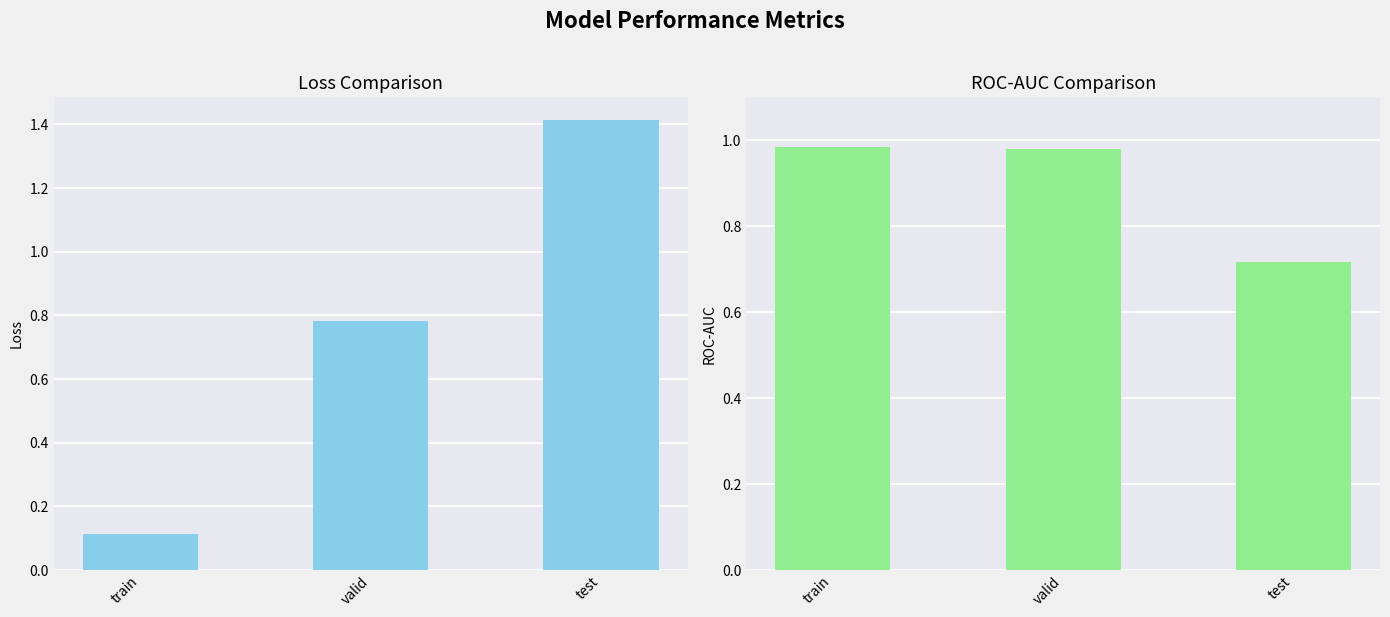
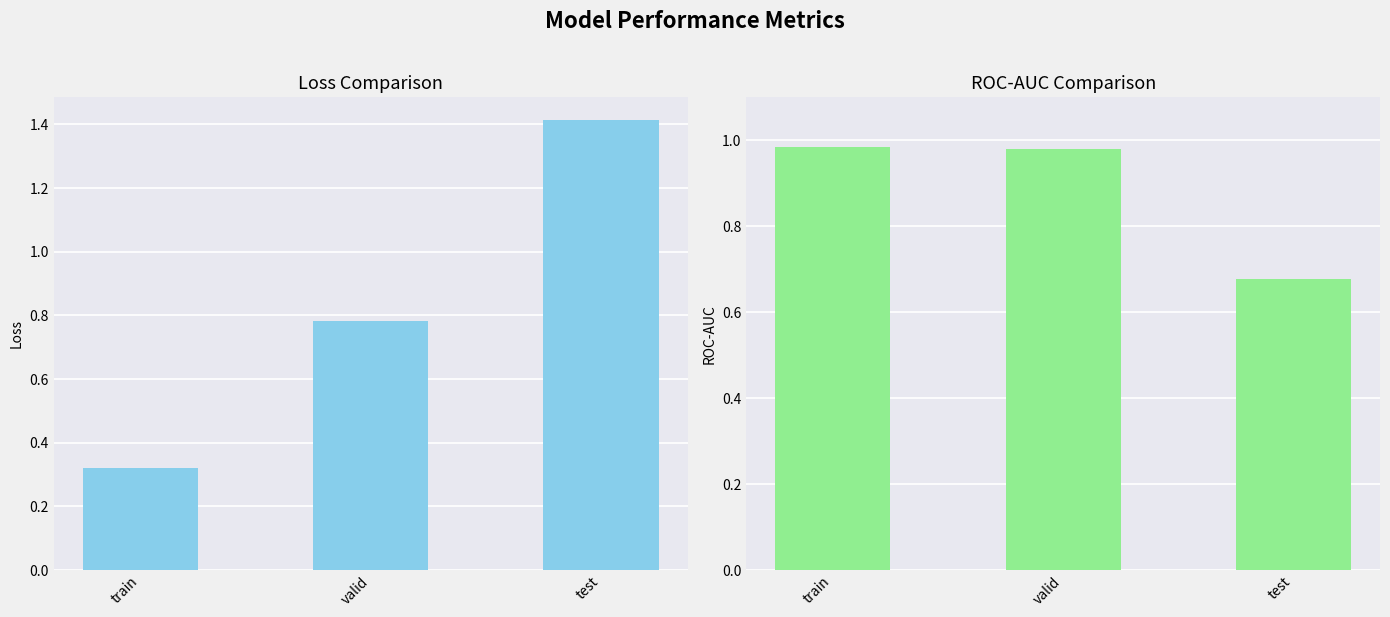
Loss Comparison, train: 0.11 -> 0.32
ROC-AUC Comparison, test: 0.72 -> 0.68
